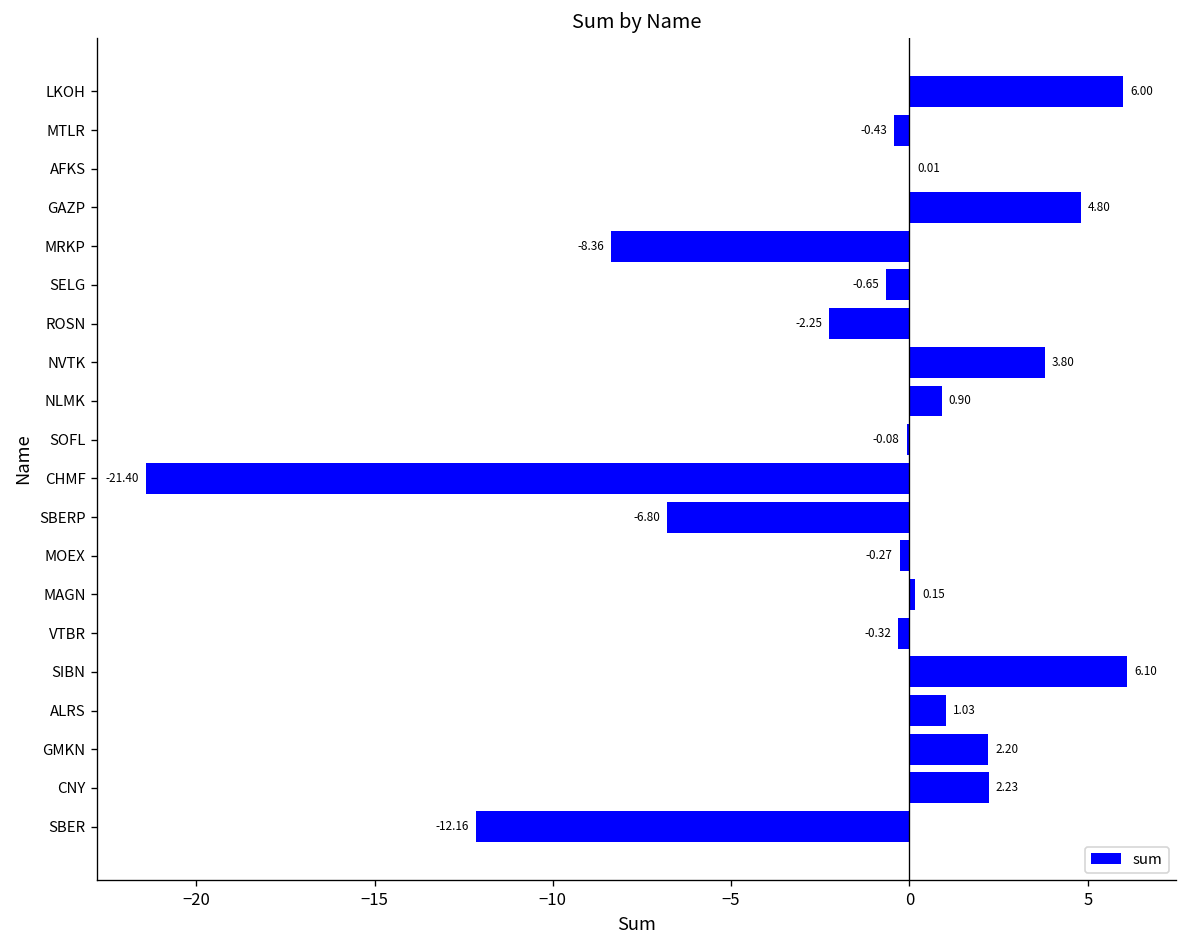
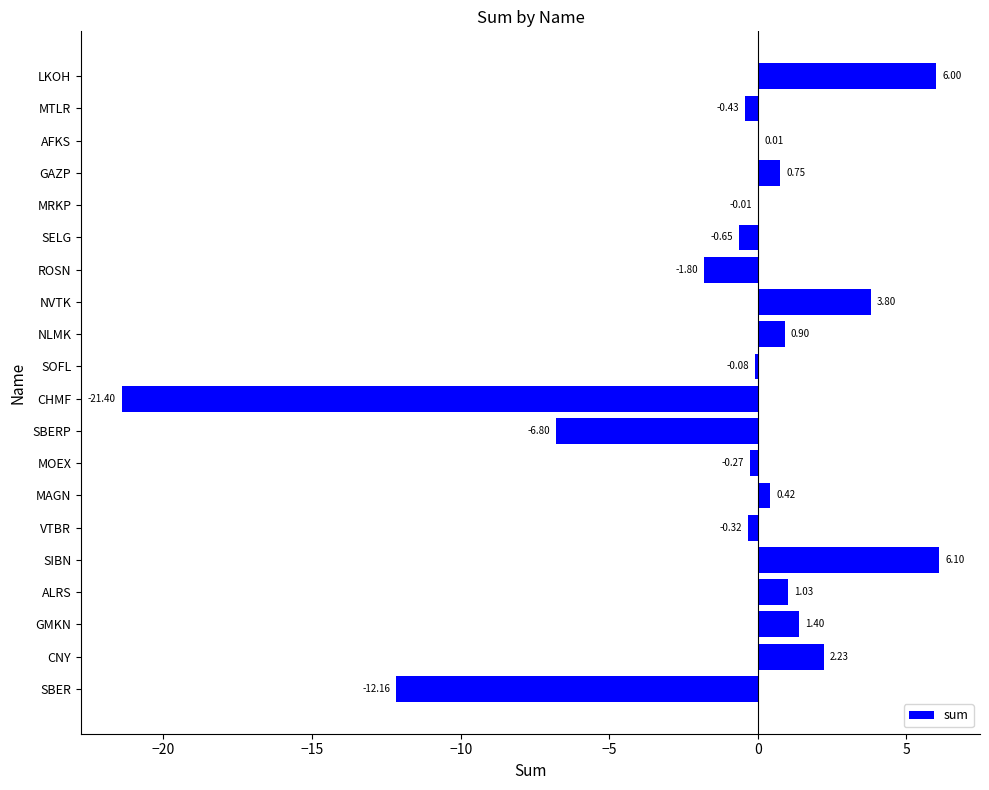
GAZP: 4.80 -> 0.75
MRKP: -8.36 -> -0.01
ROSN: -2.25 -> -1.80
MAGN: 0.15 -> 0.42
GMKN: 2.20 -> 1.40
